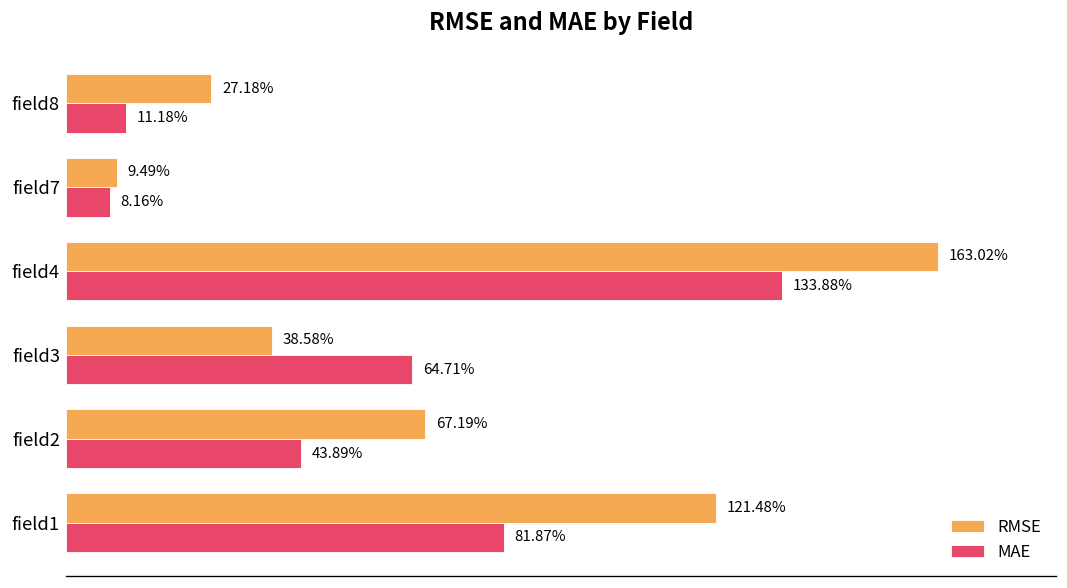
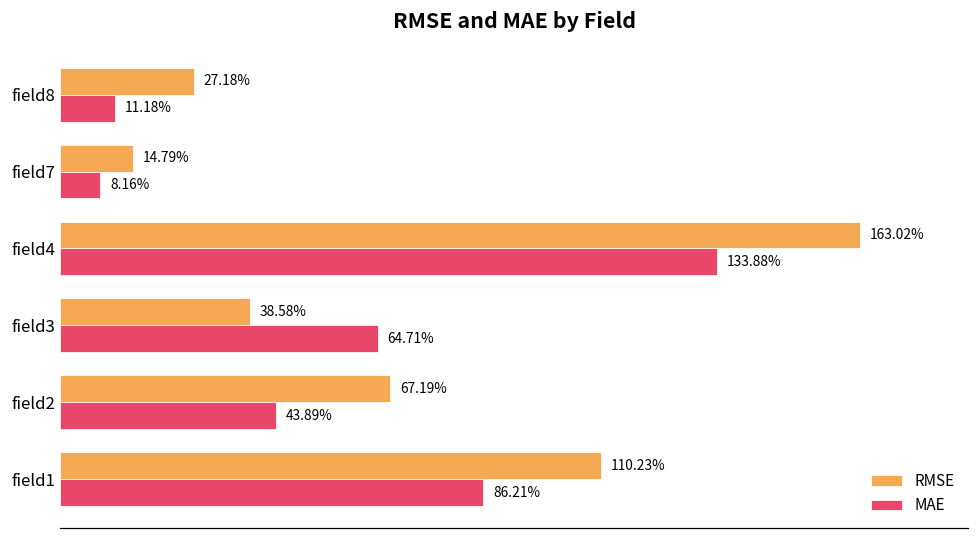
RMSE, field7: 9.49% -> 14.79%
RMSE, field1: 121.48% -> 110.23%
MAE, field1: 81.87% -> 86.21%
